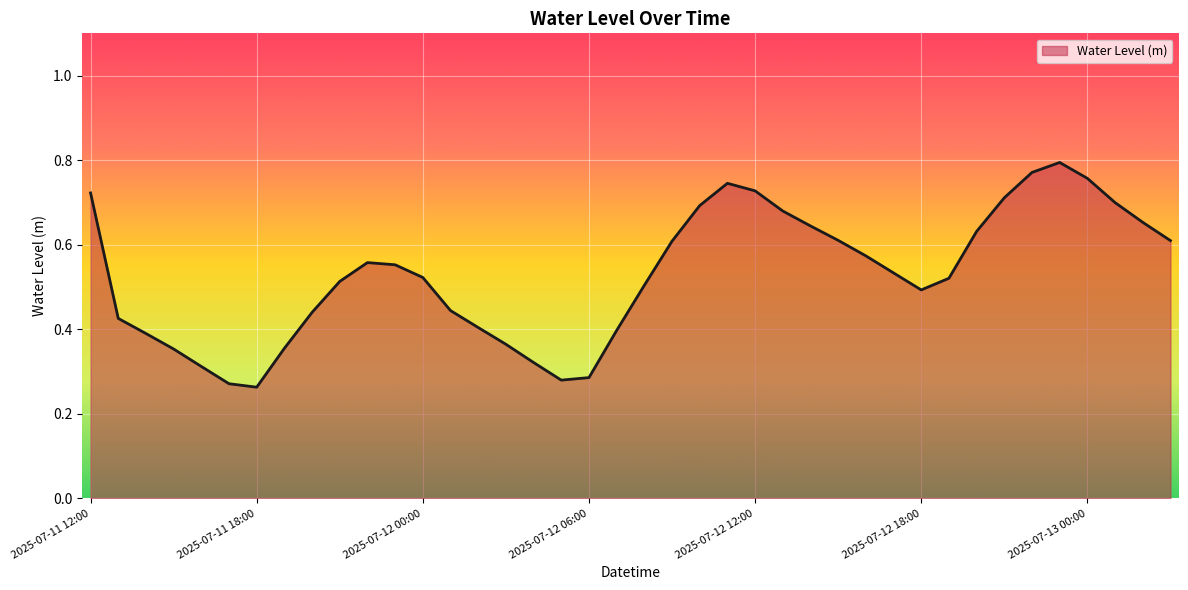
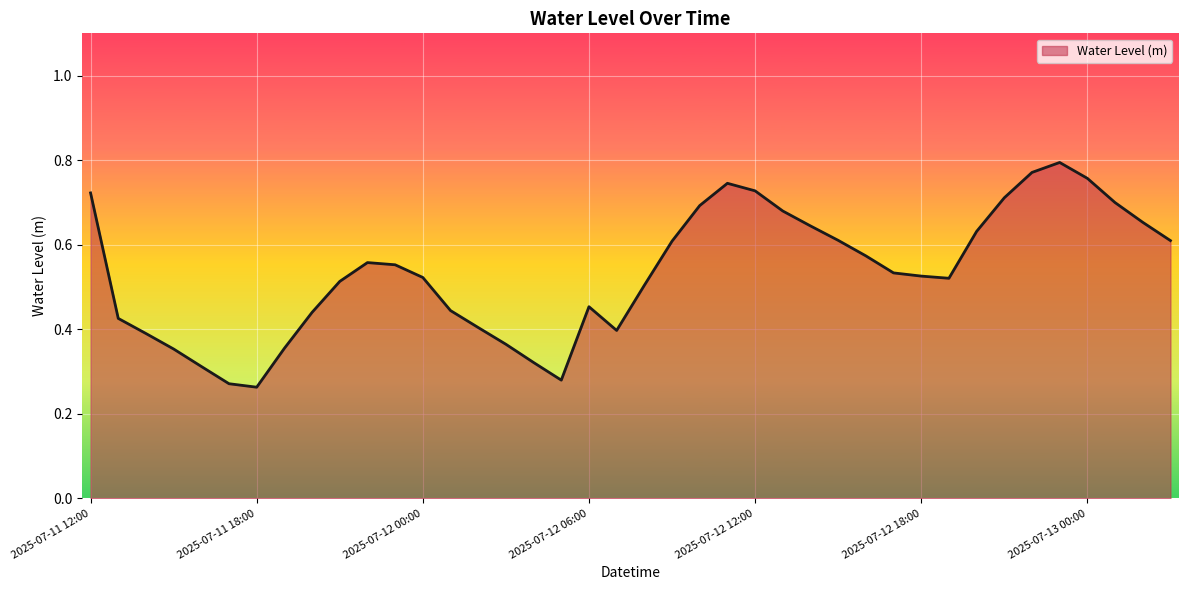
2025-07-12 06:00: 0.29 -> 0.45
2025-07-12 18:00: 0.49 -> 0.53
